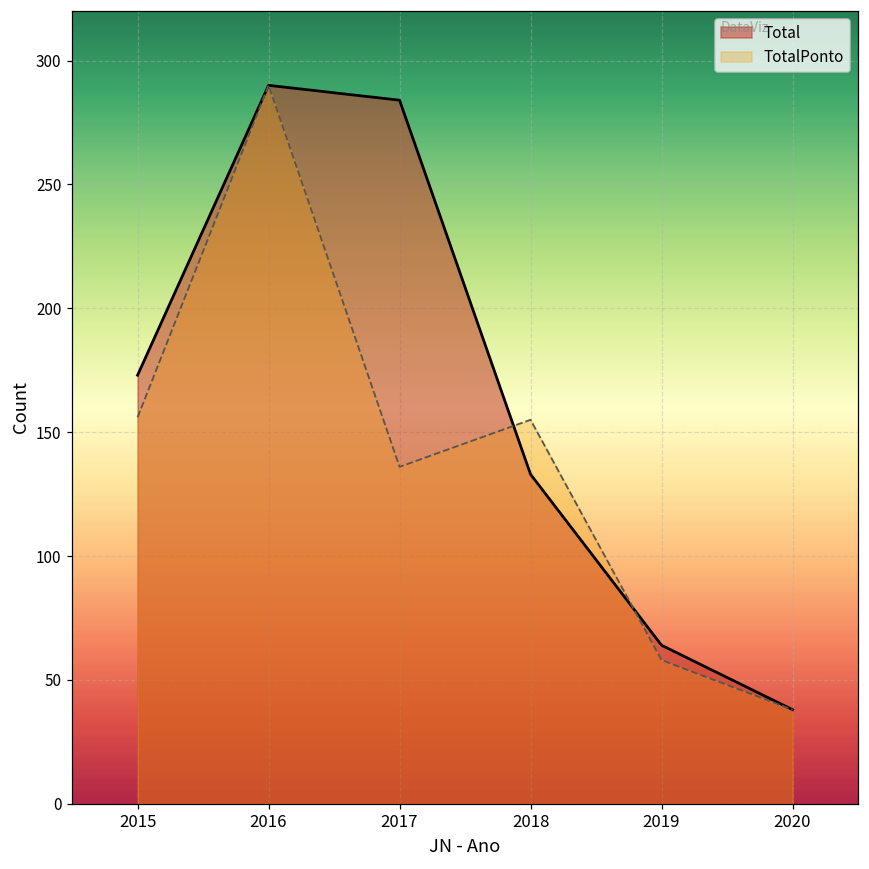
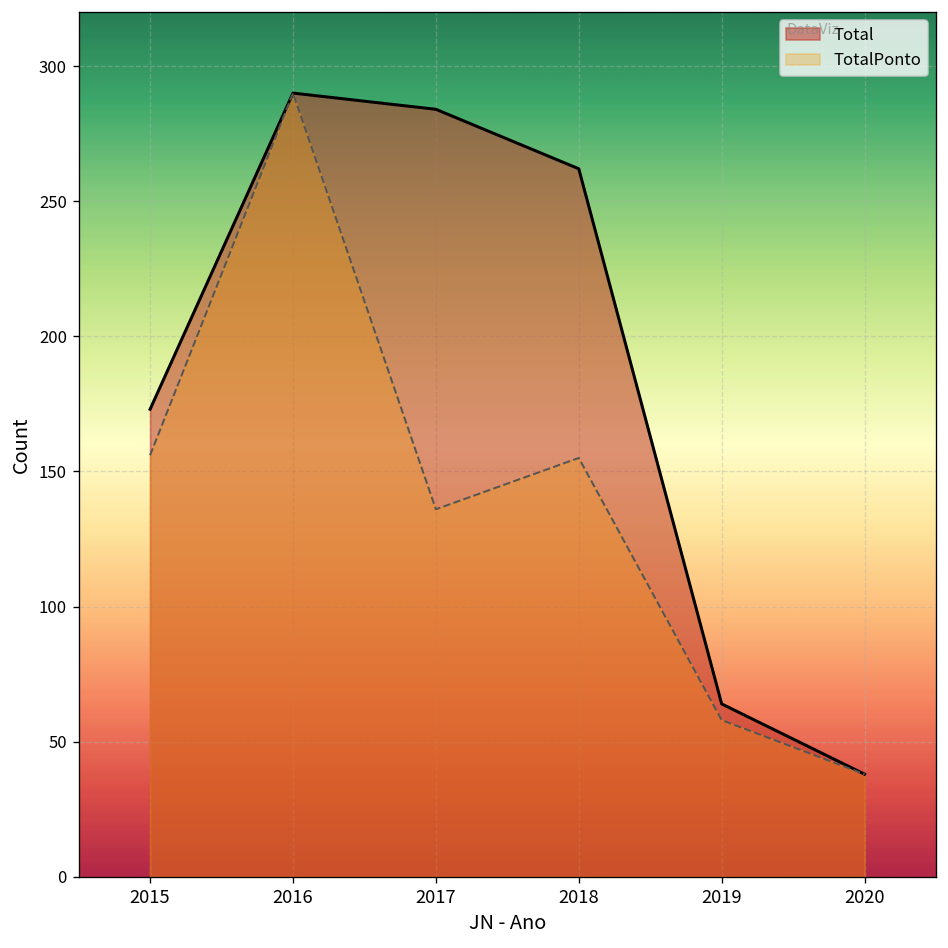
Total, 2018: 133 -> 262
